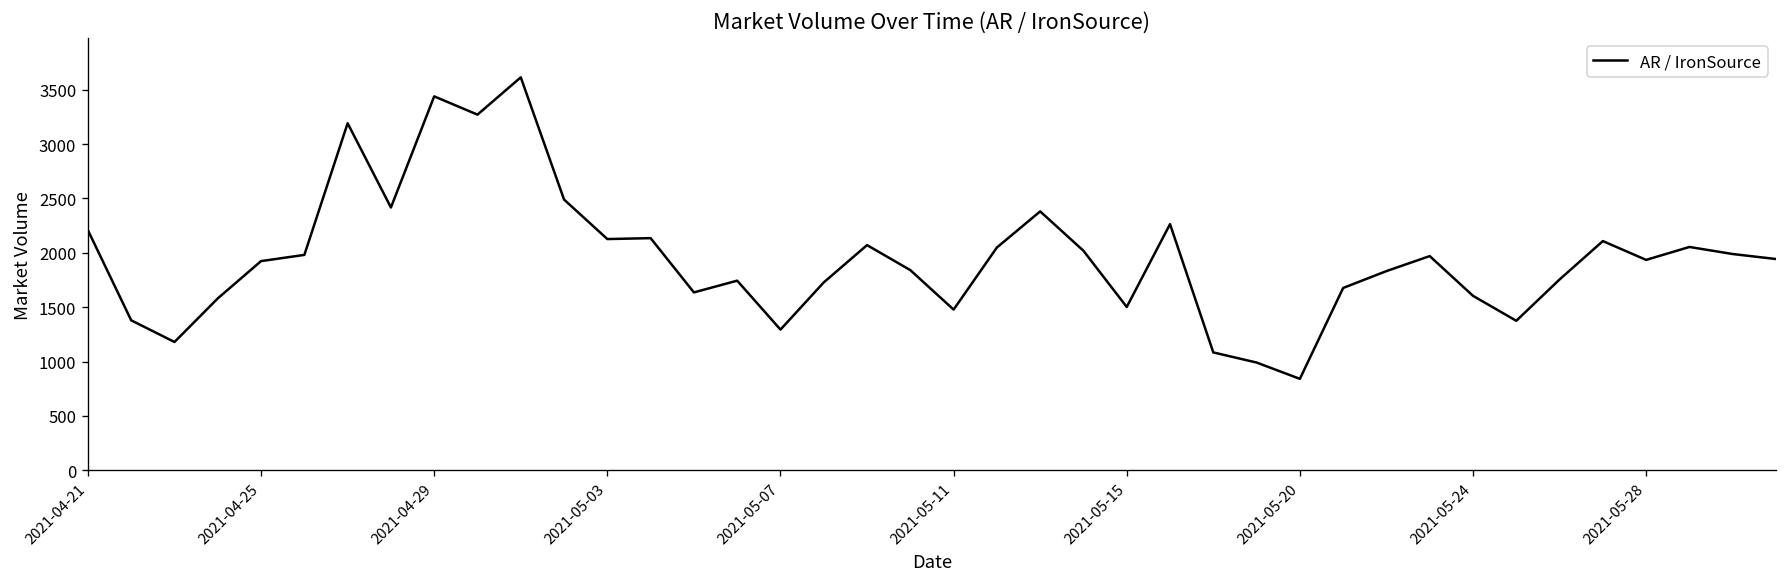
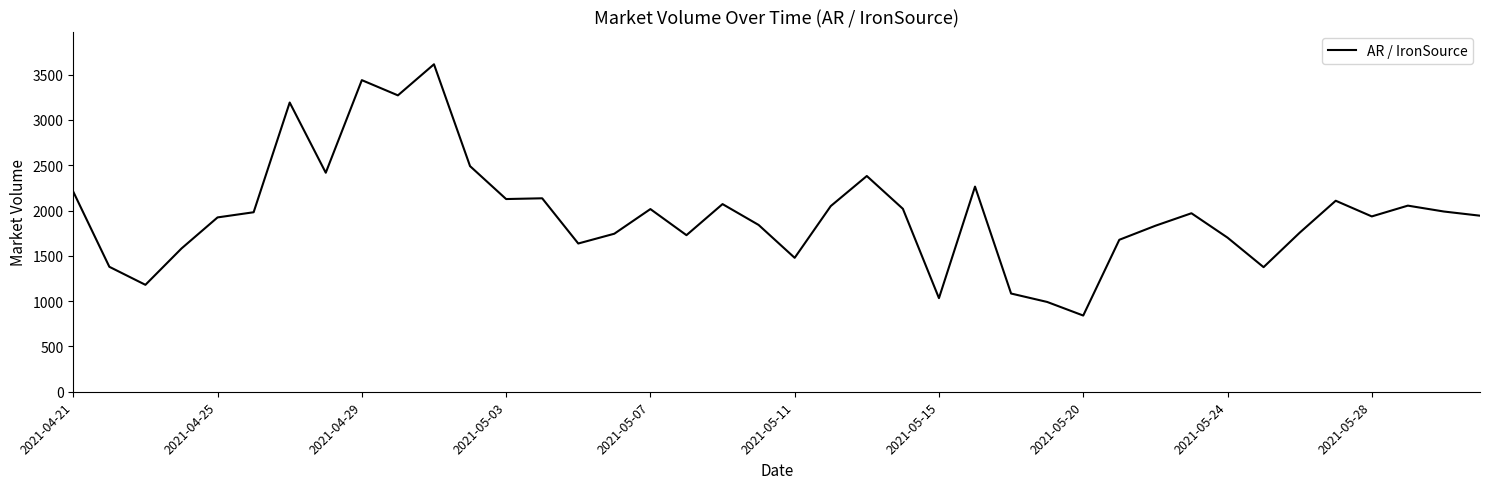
2021-05-07: 1300 -> 2000
2021-05-15: 1500 -> 1000
2021-05-24: 1600 -> 1700
